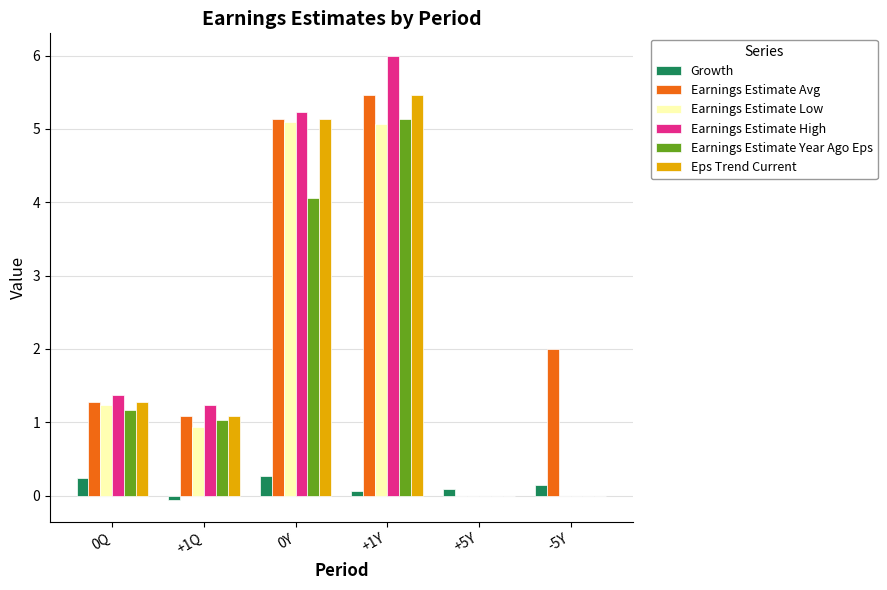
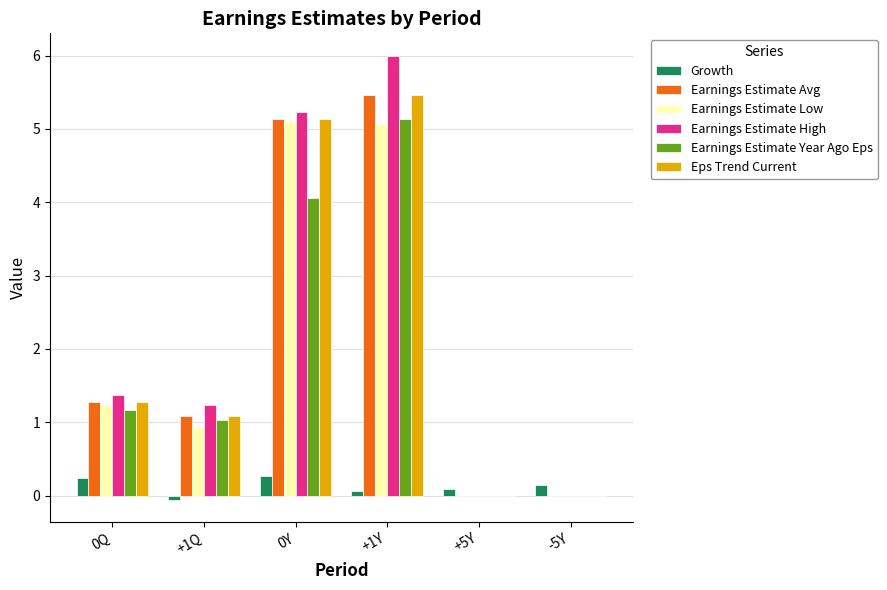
Earnings Estimate Avg, -5Y: 2 -> 0
